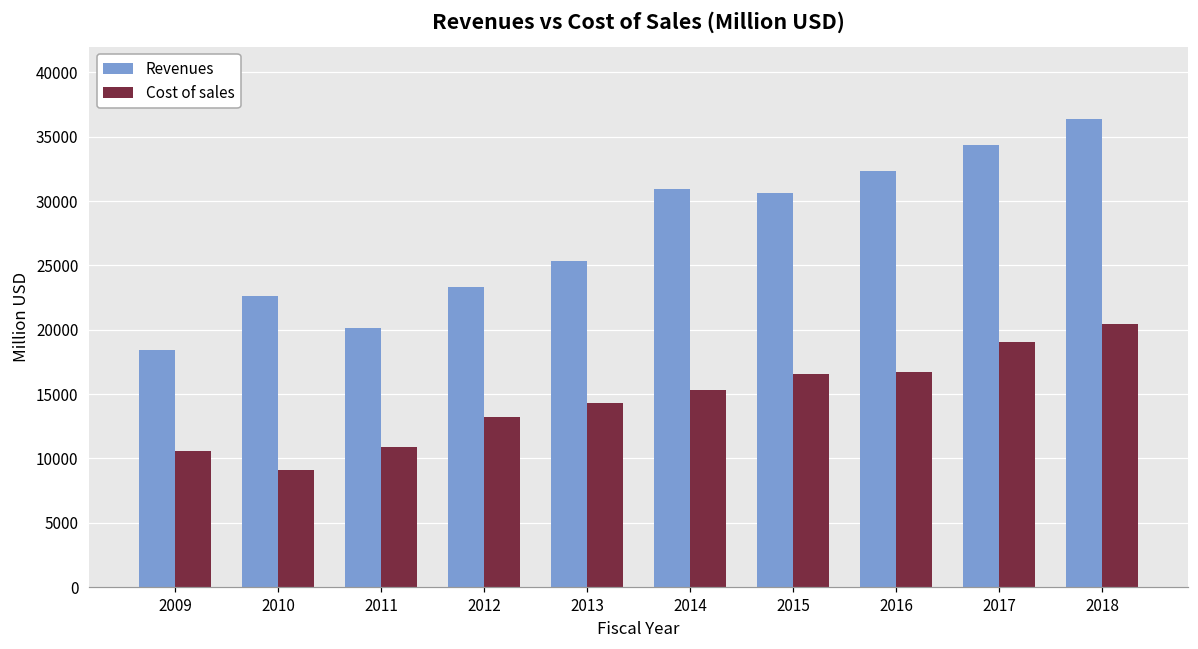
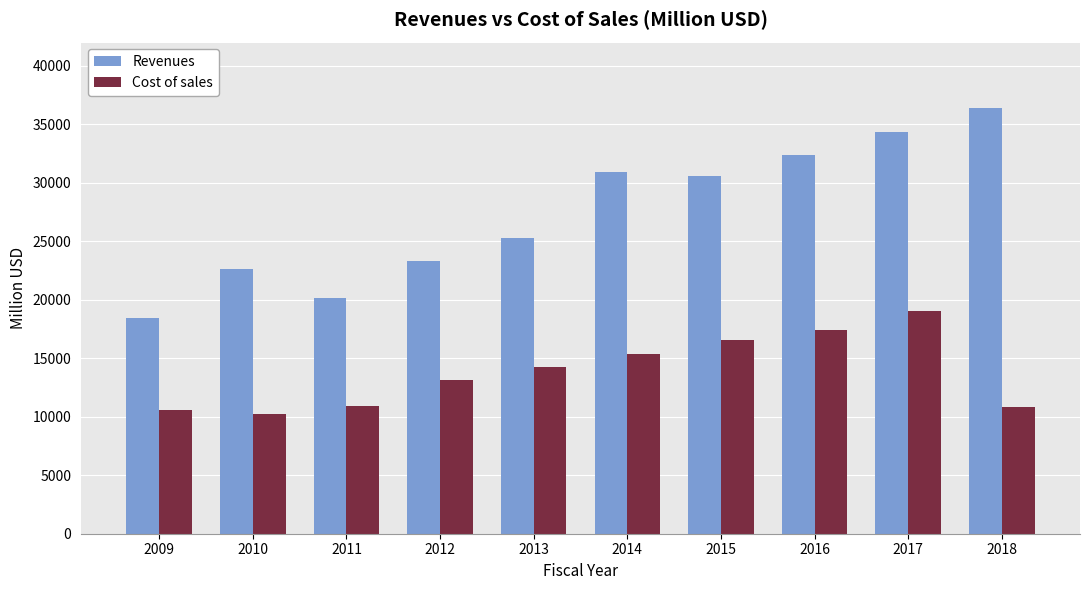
Cost of sales, 2010: 9100 -> 10200
Cost of sales, 2016: 16700 -> 17400
Cost of sales, 2018: 20400 -> 10800
